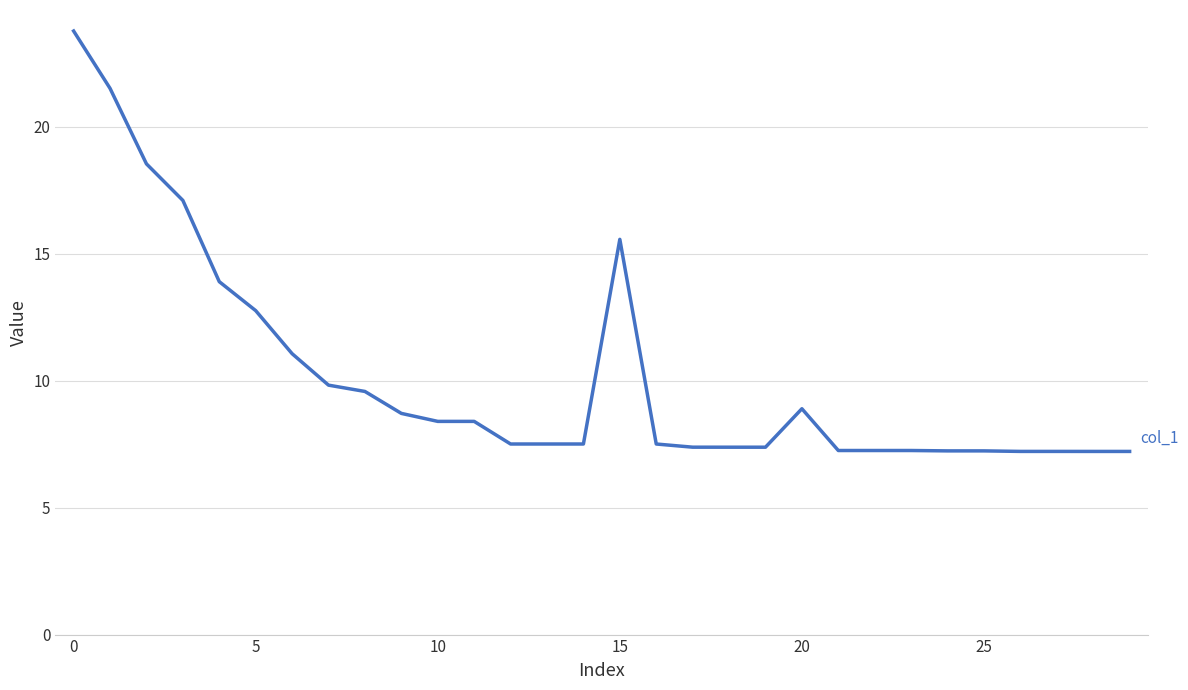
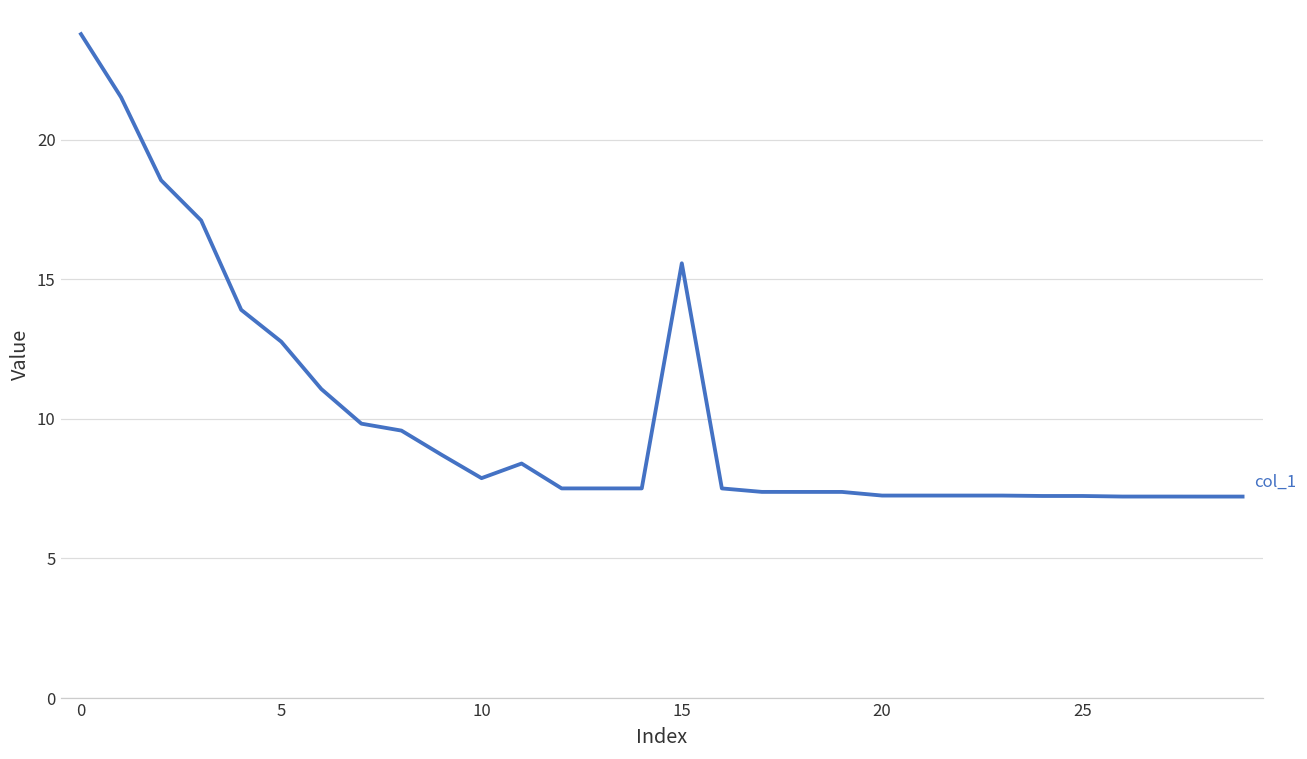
10: 8.4 -> 7.9
20: 8.9 -> 7.3
